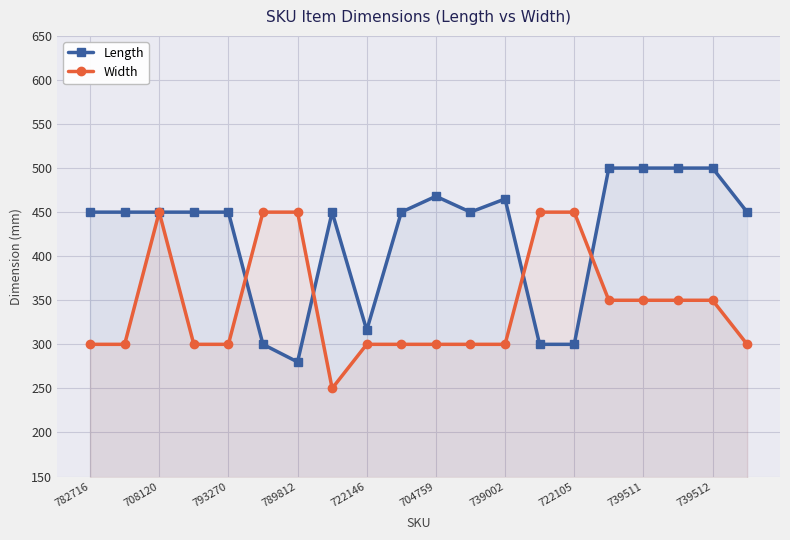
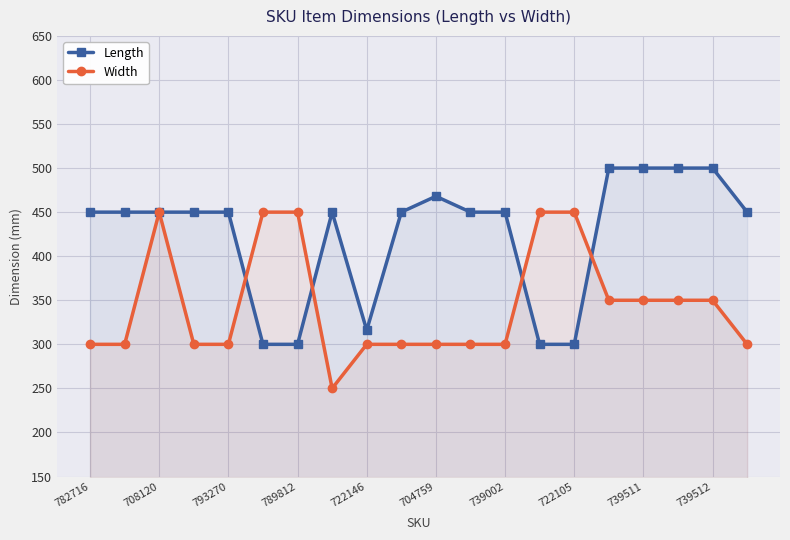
Length, 789812: 280 -> 300
Length, 739002: 470 -> 450
